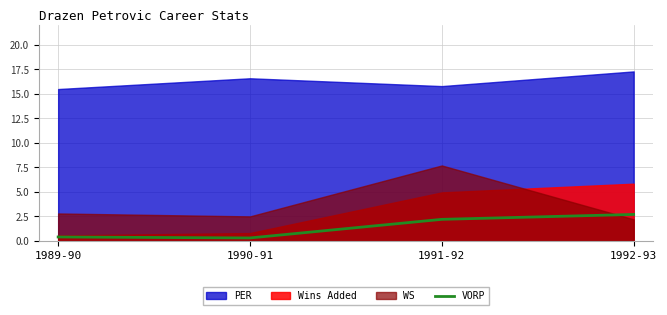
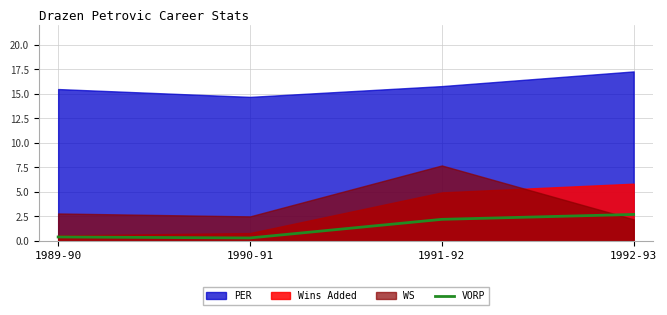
PER, 1990-91: 17 -> 15
